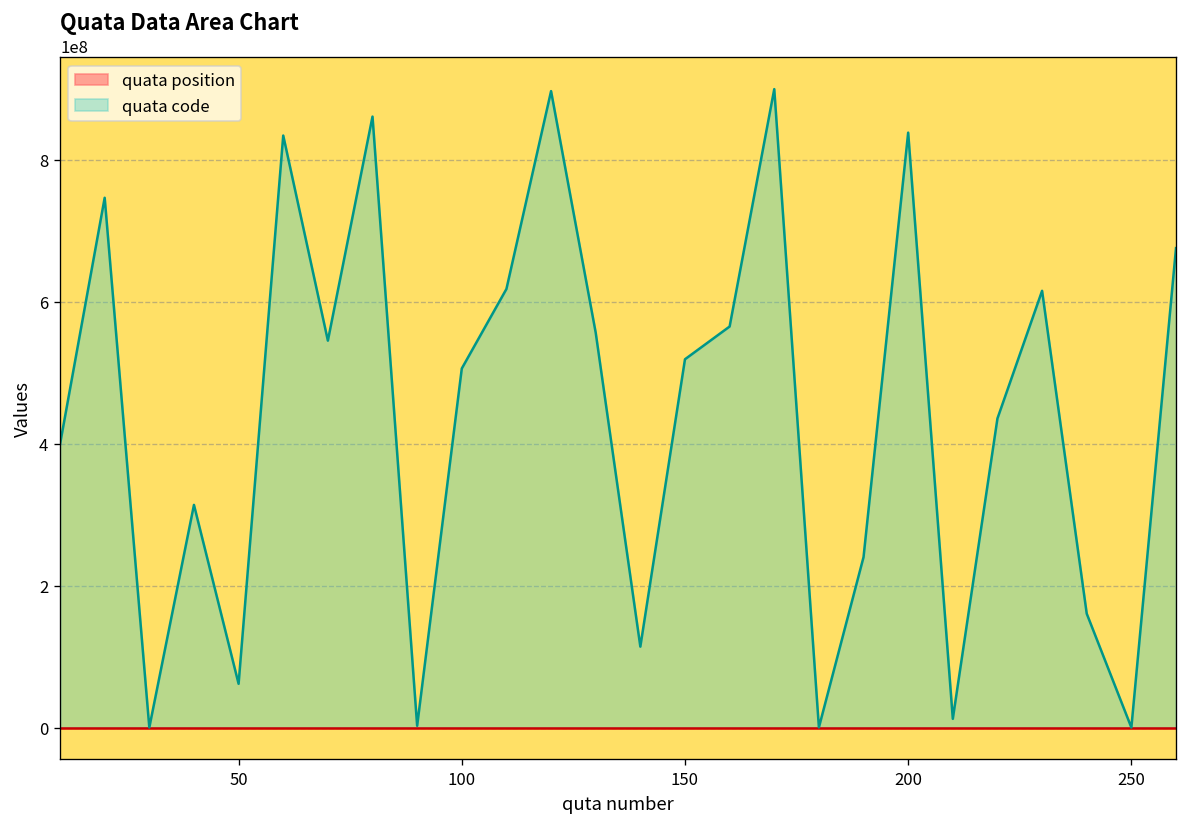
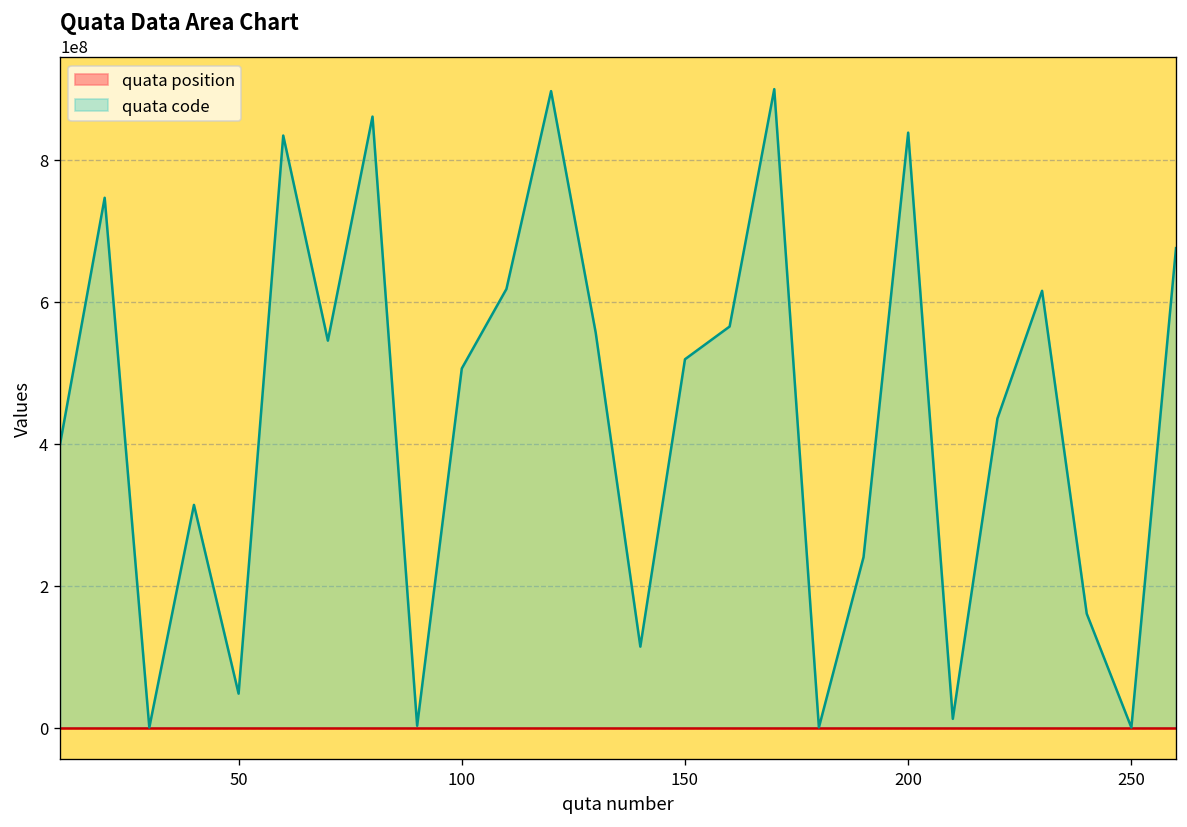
quata code, 50: 60000000 -> 50000000
